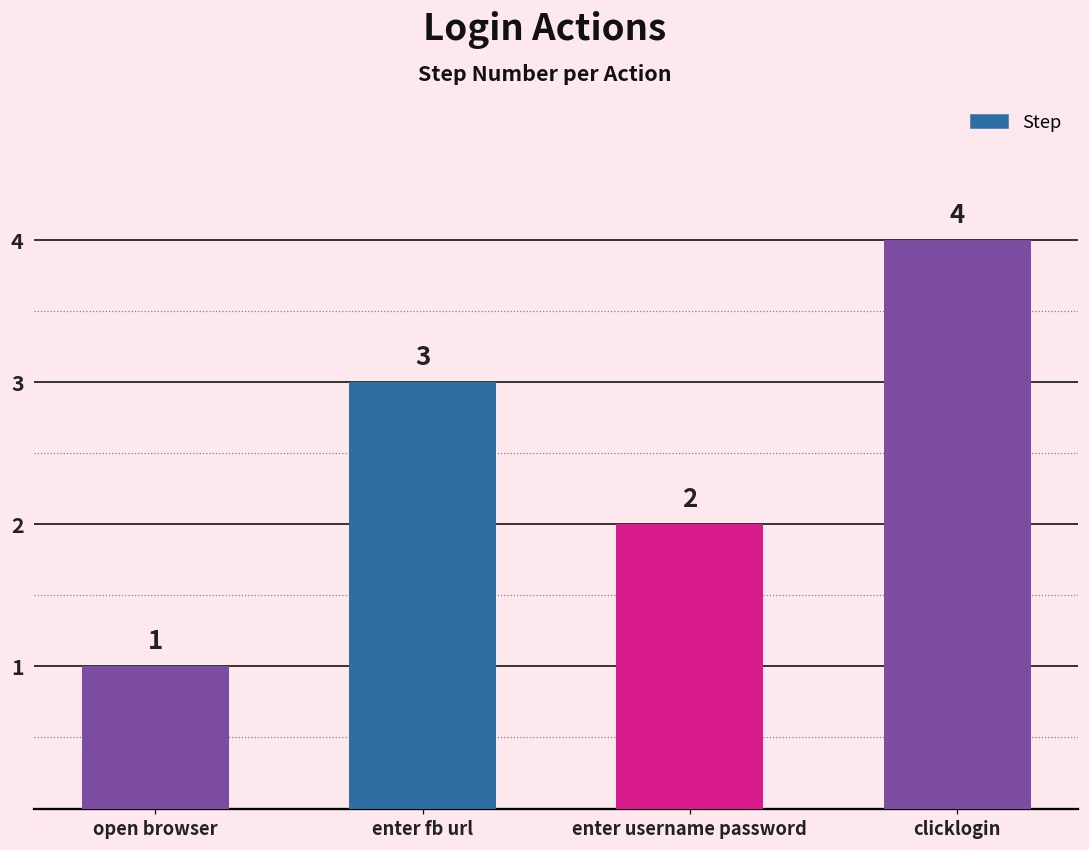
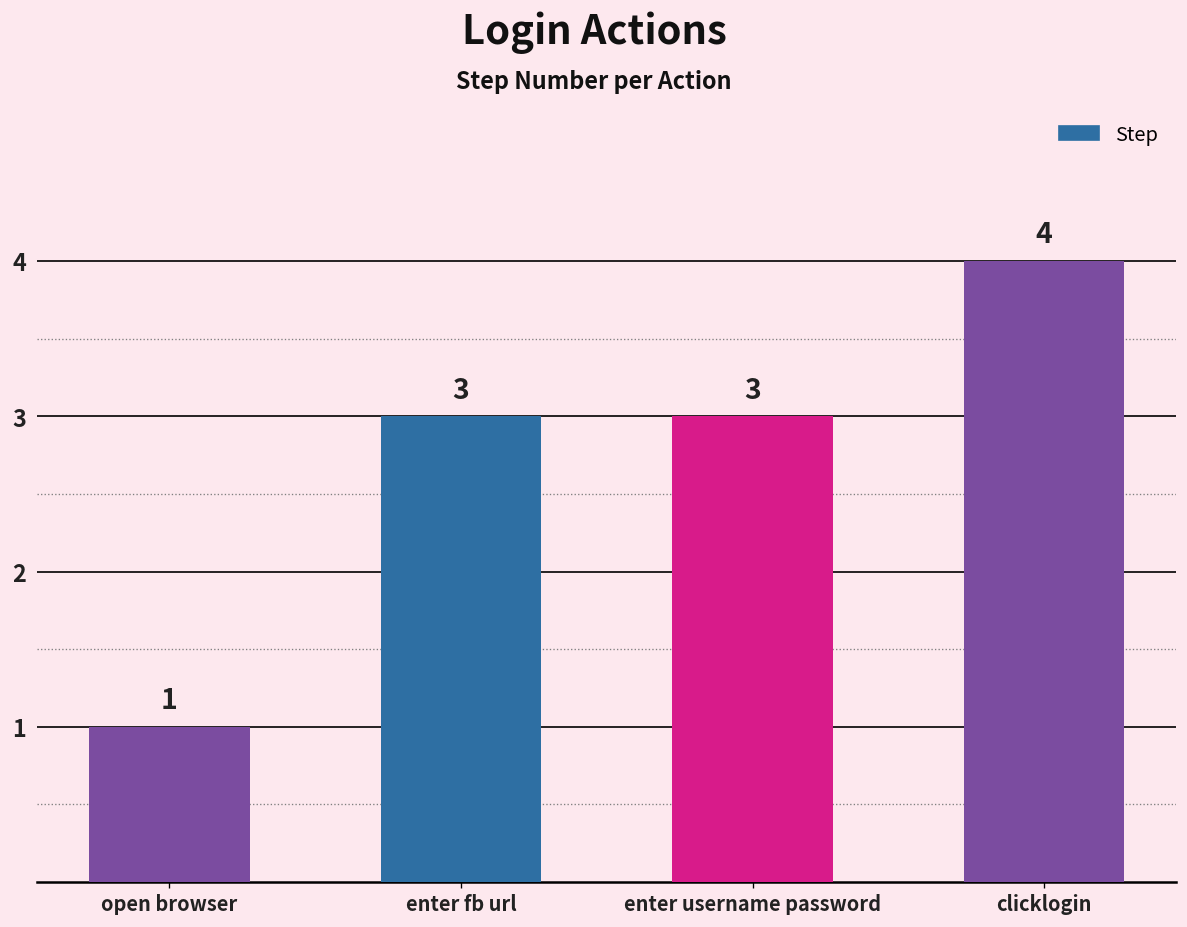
enter username password: 2 -> 3
